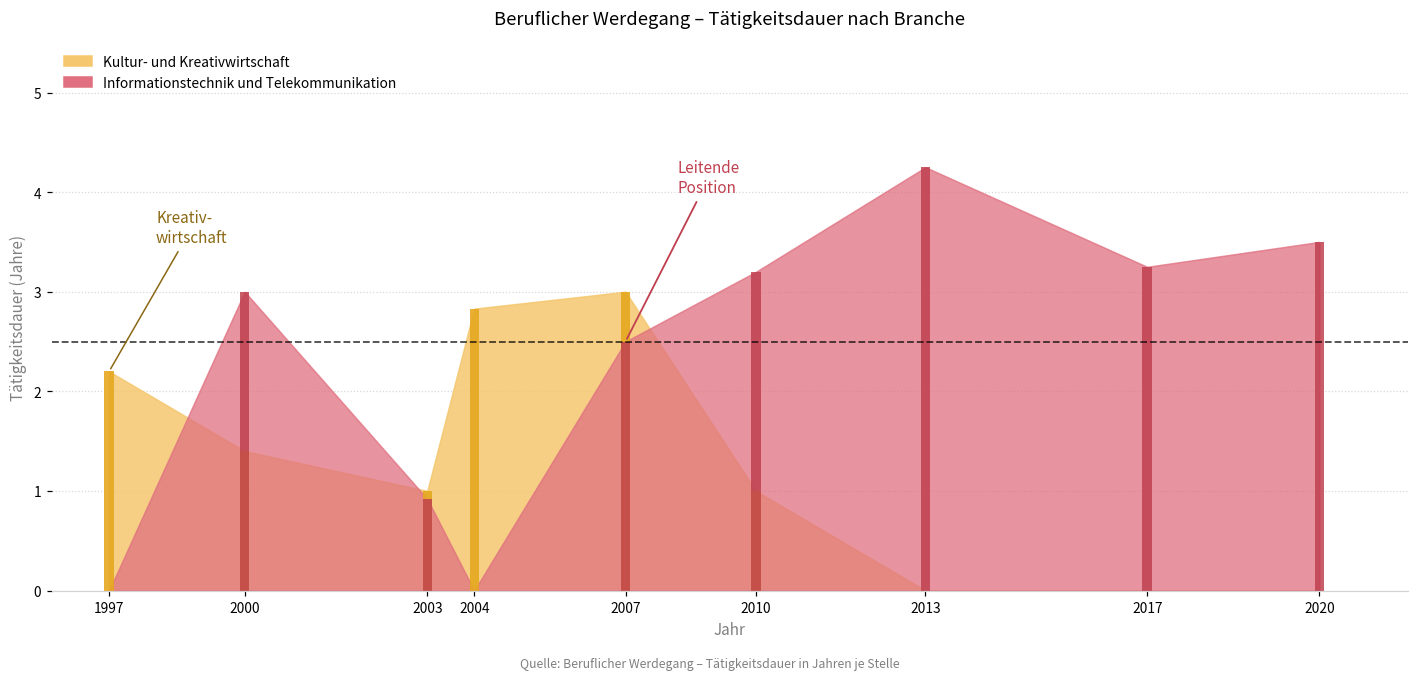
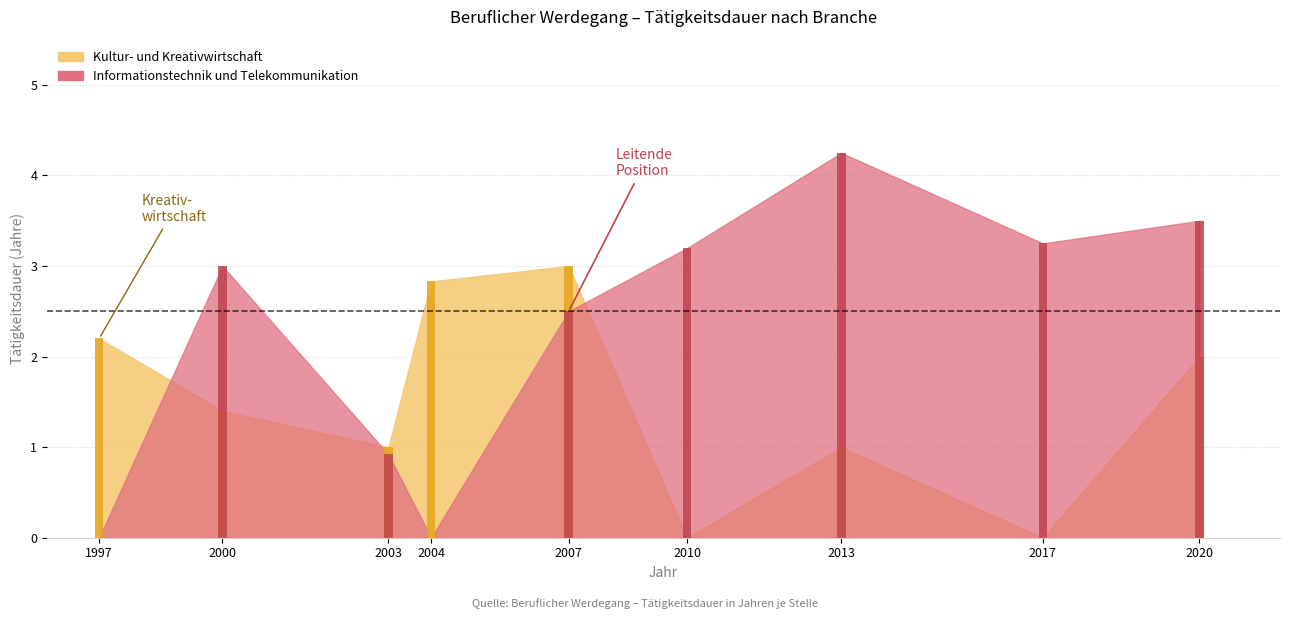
Kultur- und Kreativwirtschaft, 2010: 1 -> 0
Kultur- und Kreativwirtschaft, 2013: 0 -> 1
Kultur- und Kreativwirtschaft, 2020: 0 -> 2
